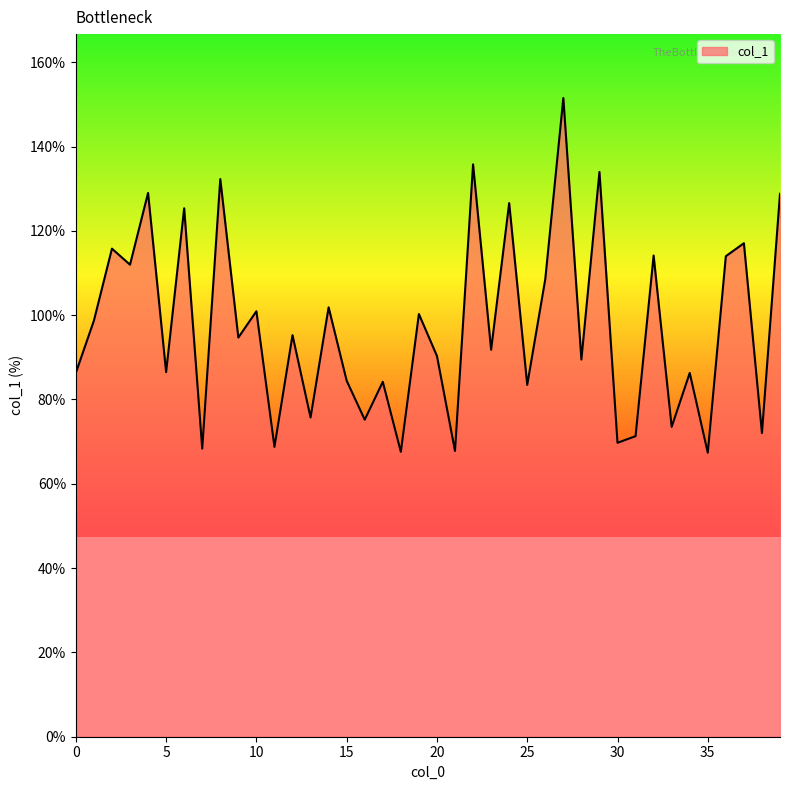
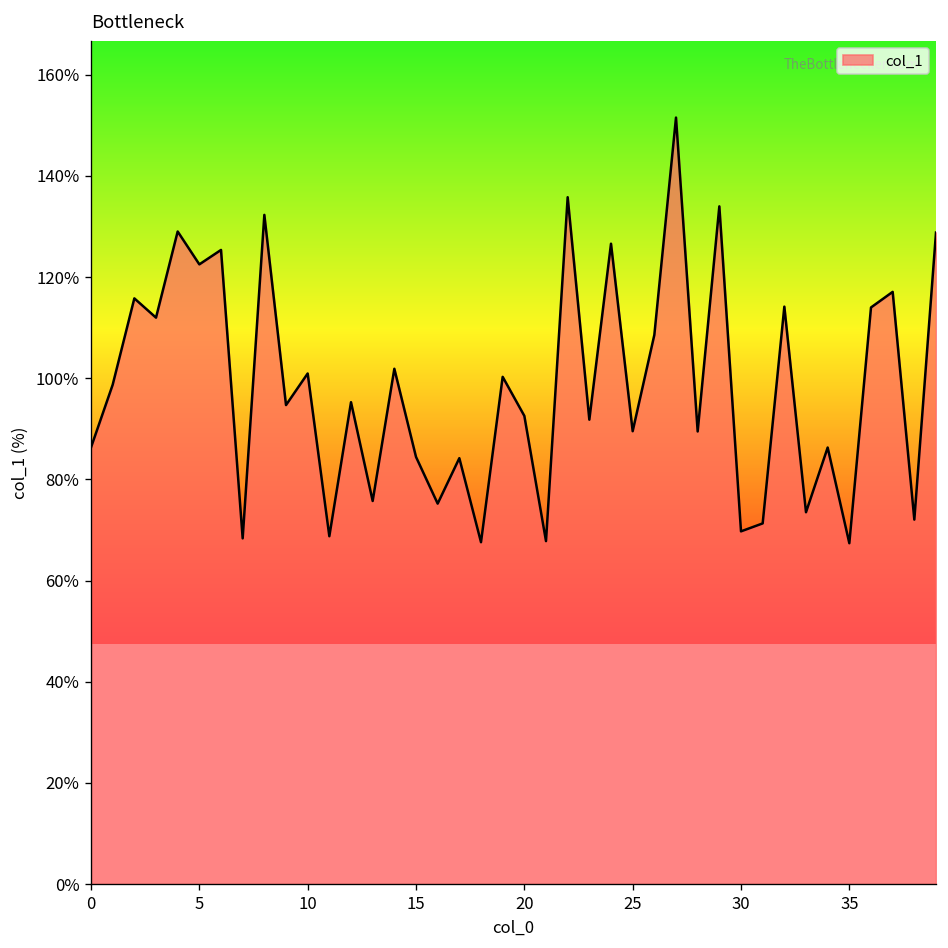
5: 86% -> 122%
20: 90% -> 93%
25: 83% -> 90%
